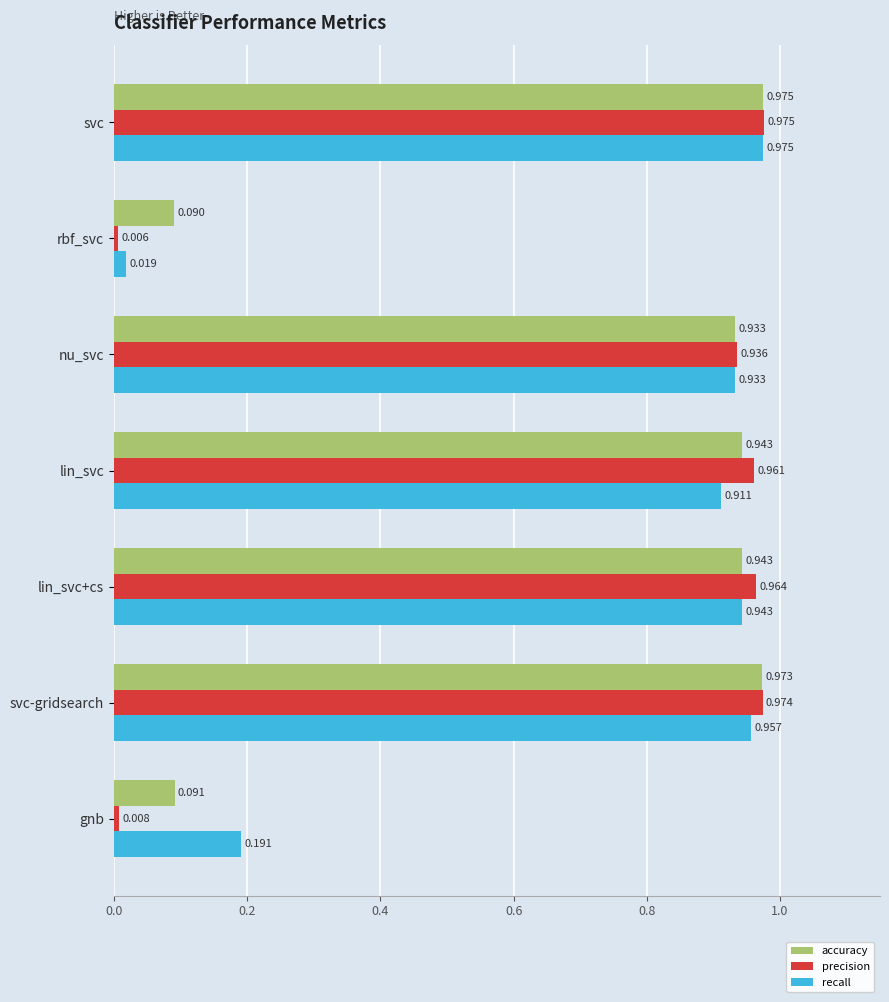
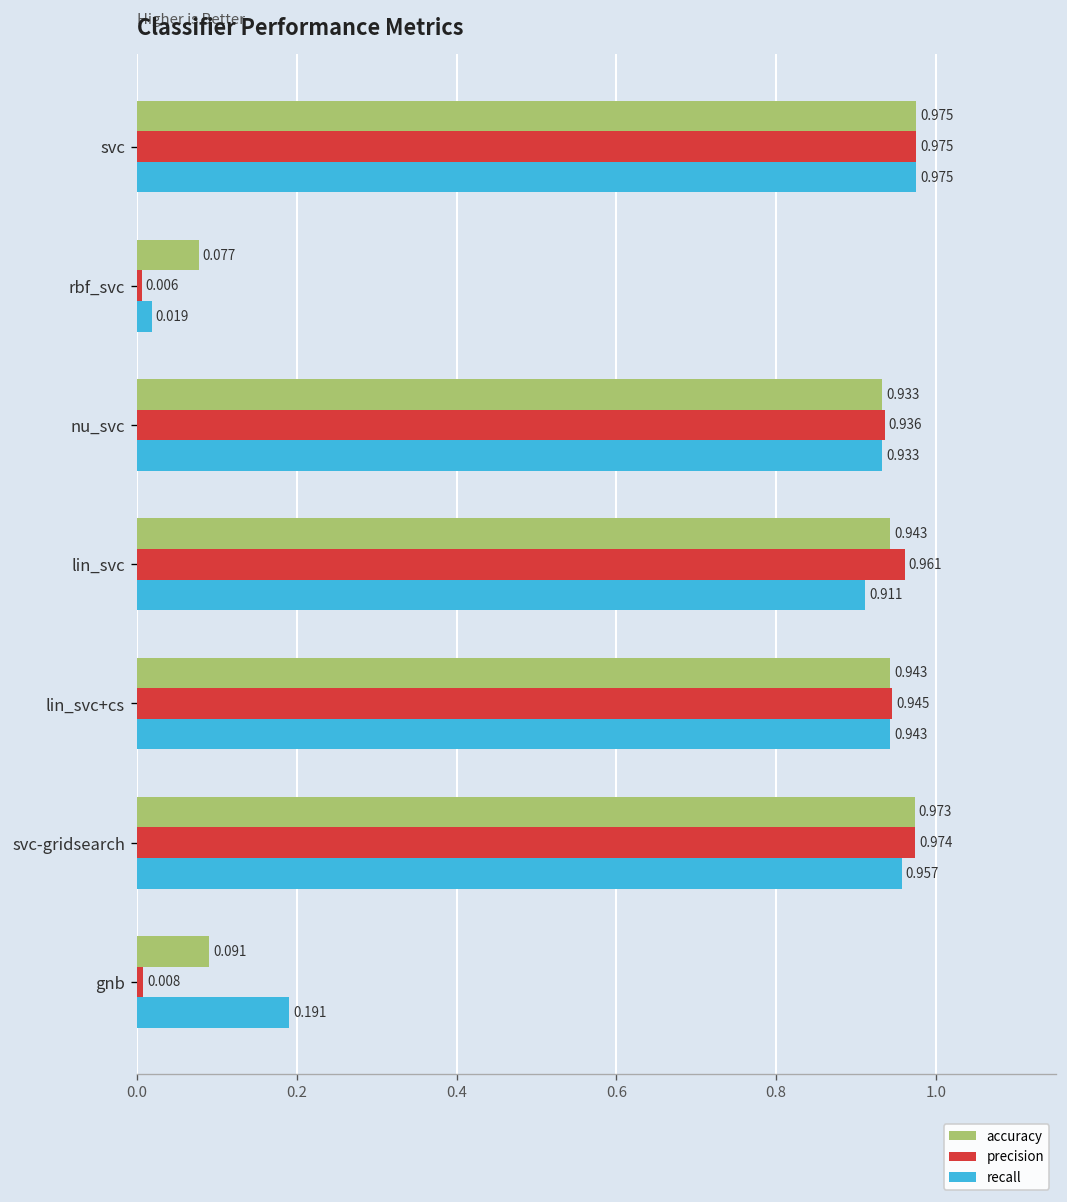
accuracy, rbf_svc: 0.090 -> 0.077
precision, lin_svc+cs: 0.964 -> 0.945
